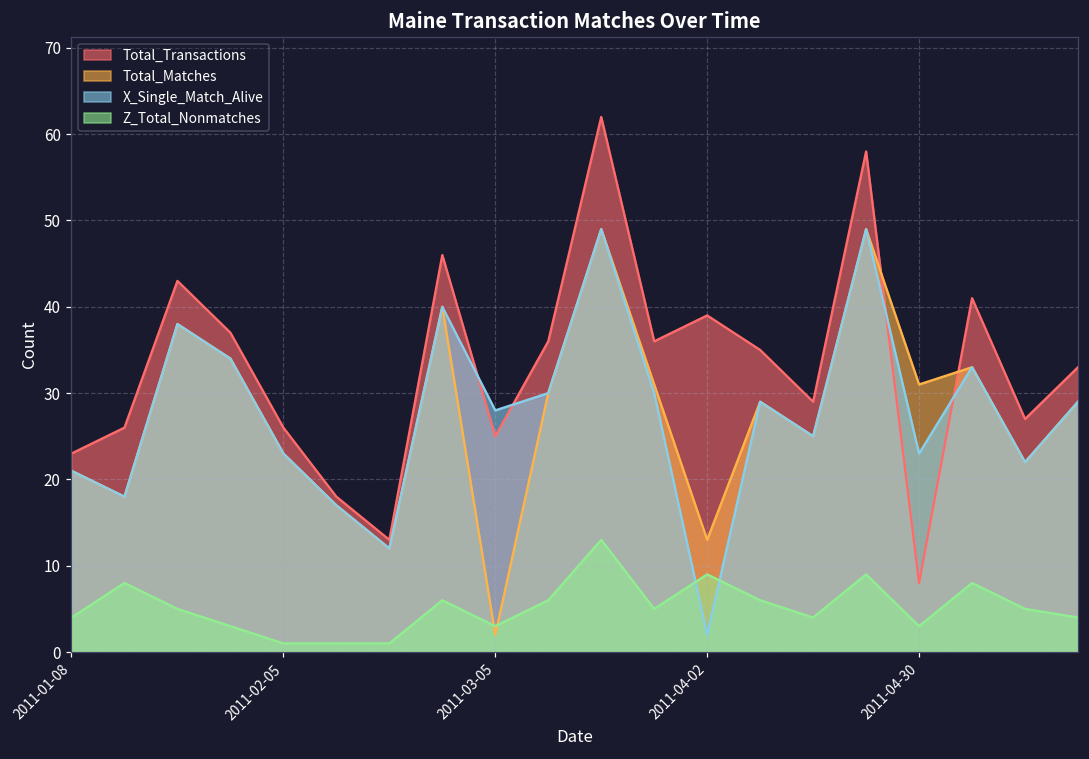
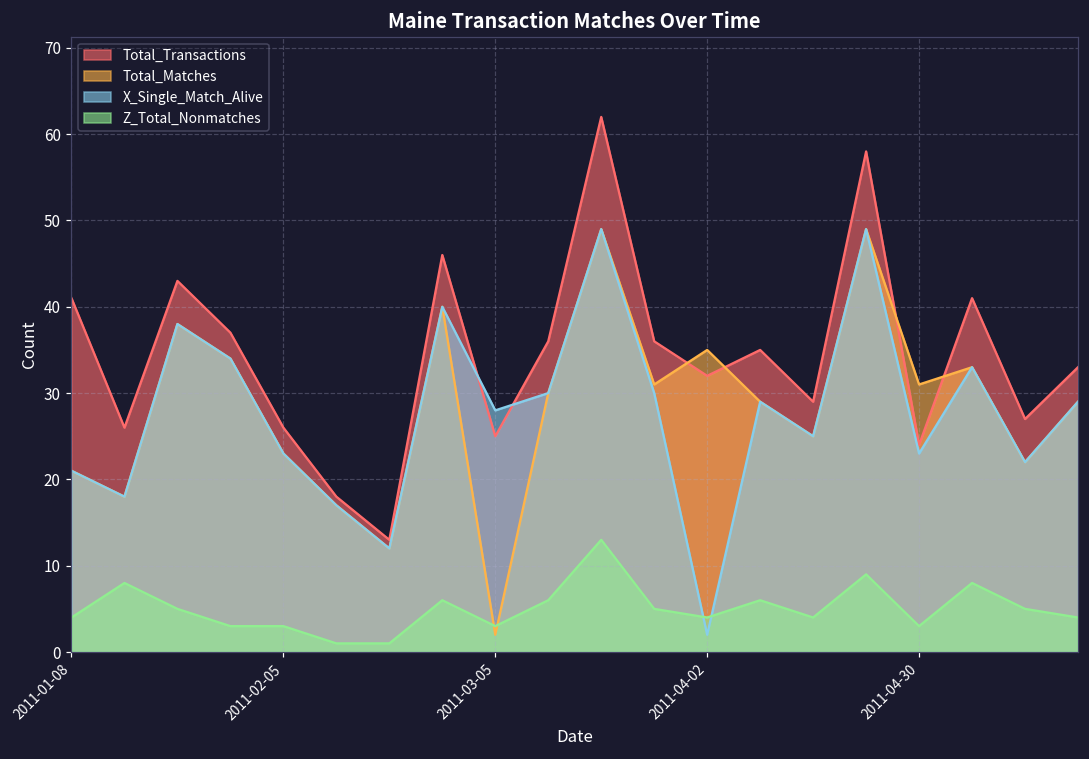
Total_Transactions, 2011-01-08: 23 -> 41
Z_Total_Nonmatches, 2011-02-05: 1 -> 3
Total_Transactions, 2011-04-02: 39 -> 32
Total_Matches, 2011-04-02: 13 -> 35
Z_Total_Nonmatches, 2011-04-02: 9 -> 4
Total_Transactions, 2011-04-30: 8 -> 24
